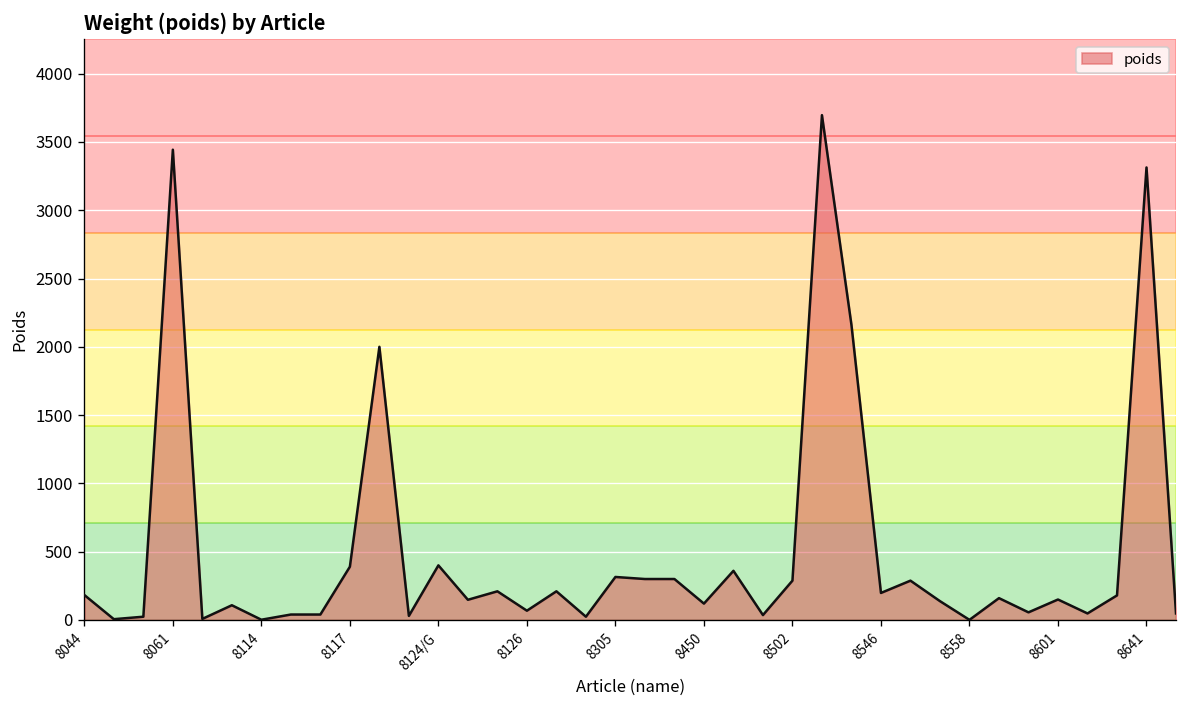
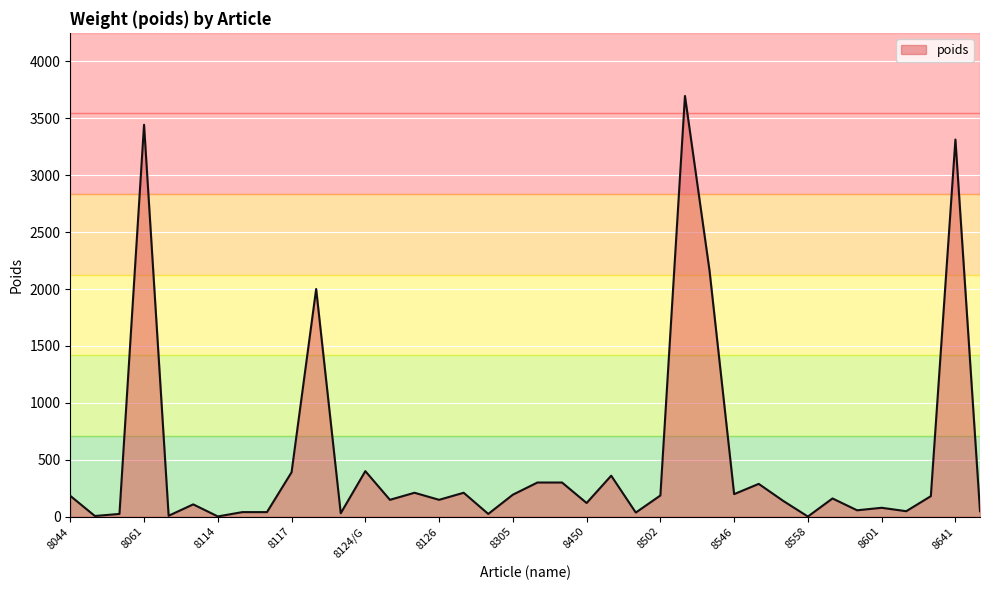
8126: 70 -> 150
8305: 320 -> 190
8502: 290 -> 190
8601: 150 -> 80
